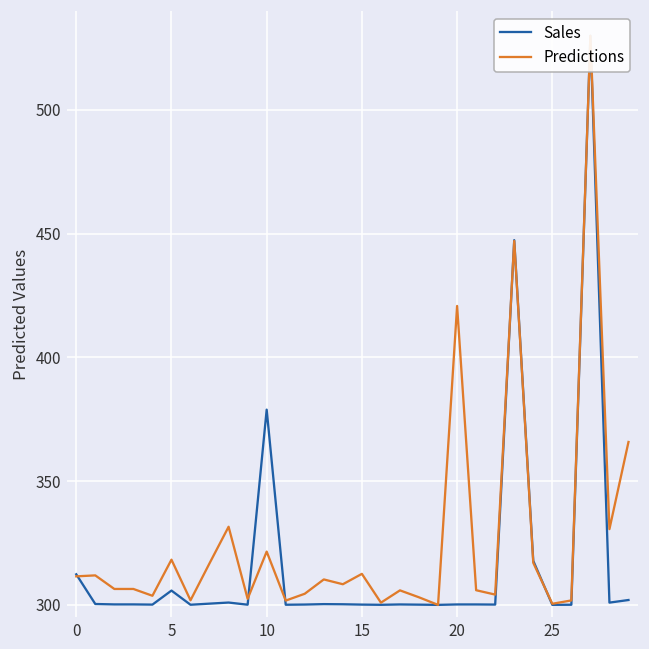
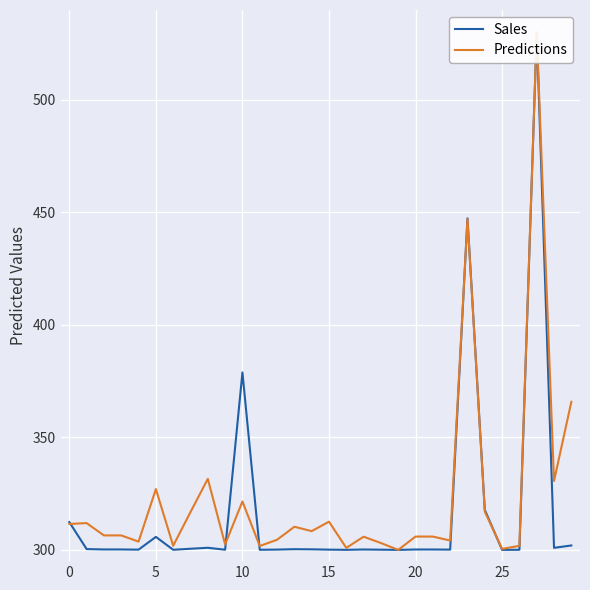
Predictions, 5: 318 -> 327
Predictions, 20: 421 -> 306
